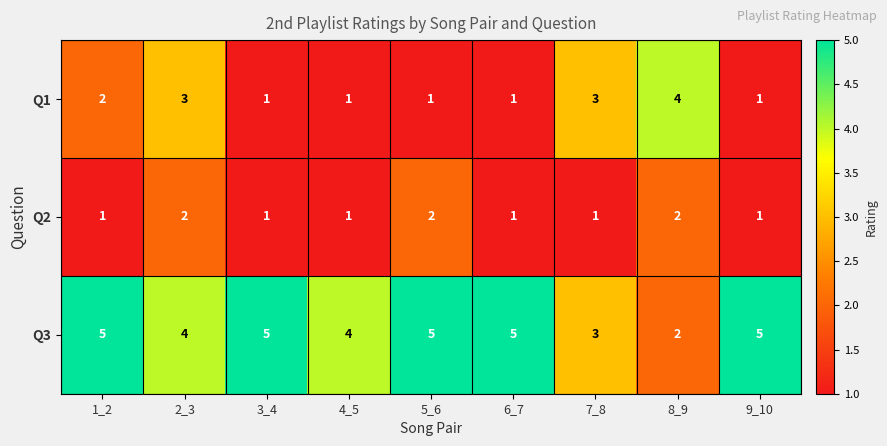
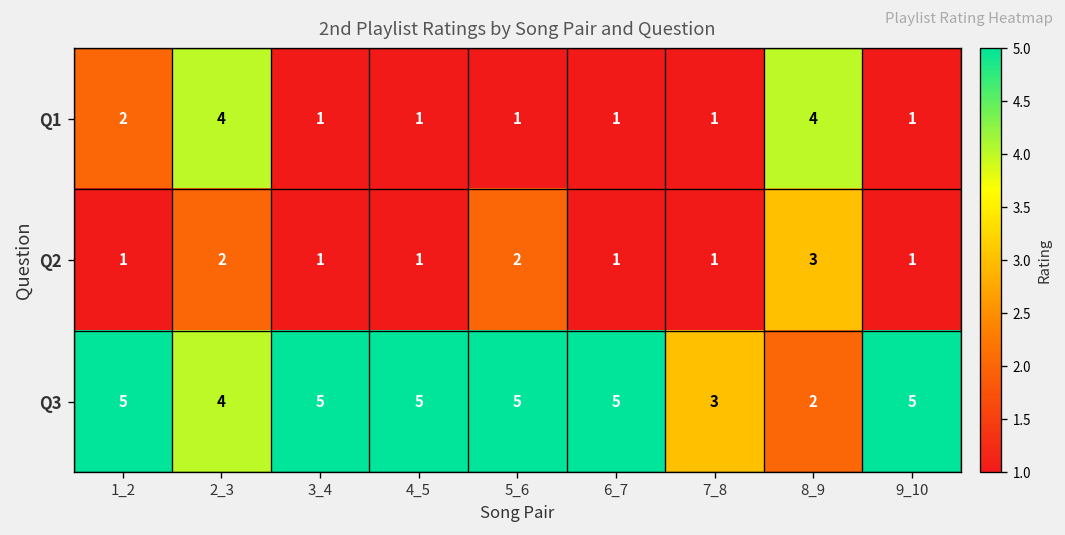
Q1, 2_3: 3 -> 4
Q1, 7_8: 3 -> 1
Q2, 8_9: 2 -> 3
Q3, 4_5: 4 -> 5
